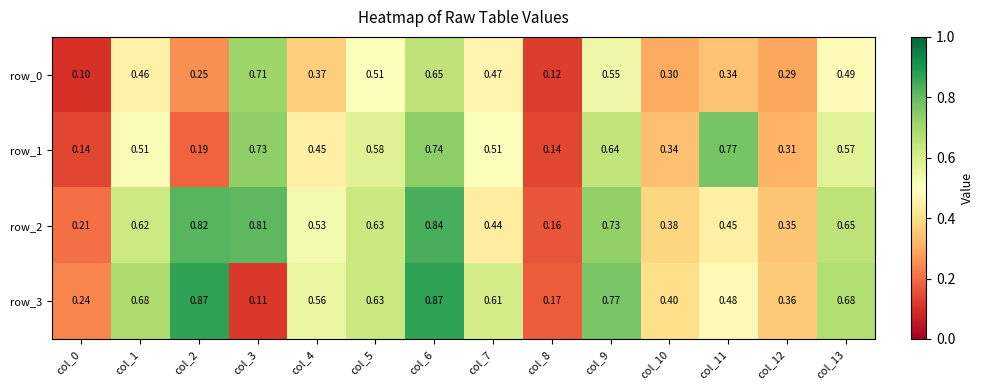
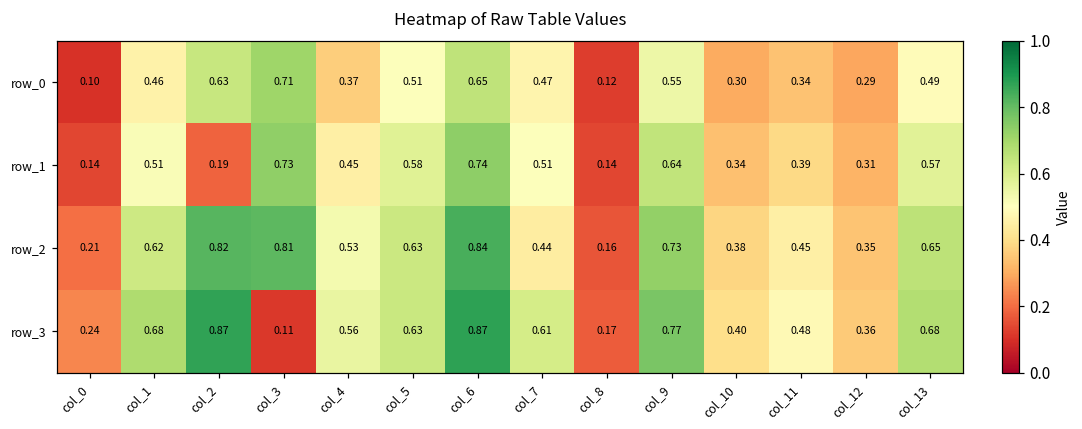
row_0, col_2: 0.25 -> 0.63
row_1, col_11: 0.77 -> 0.39
